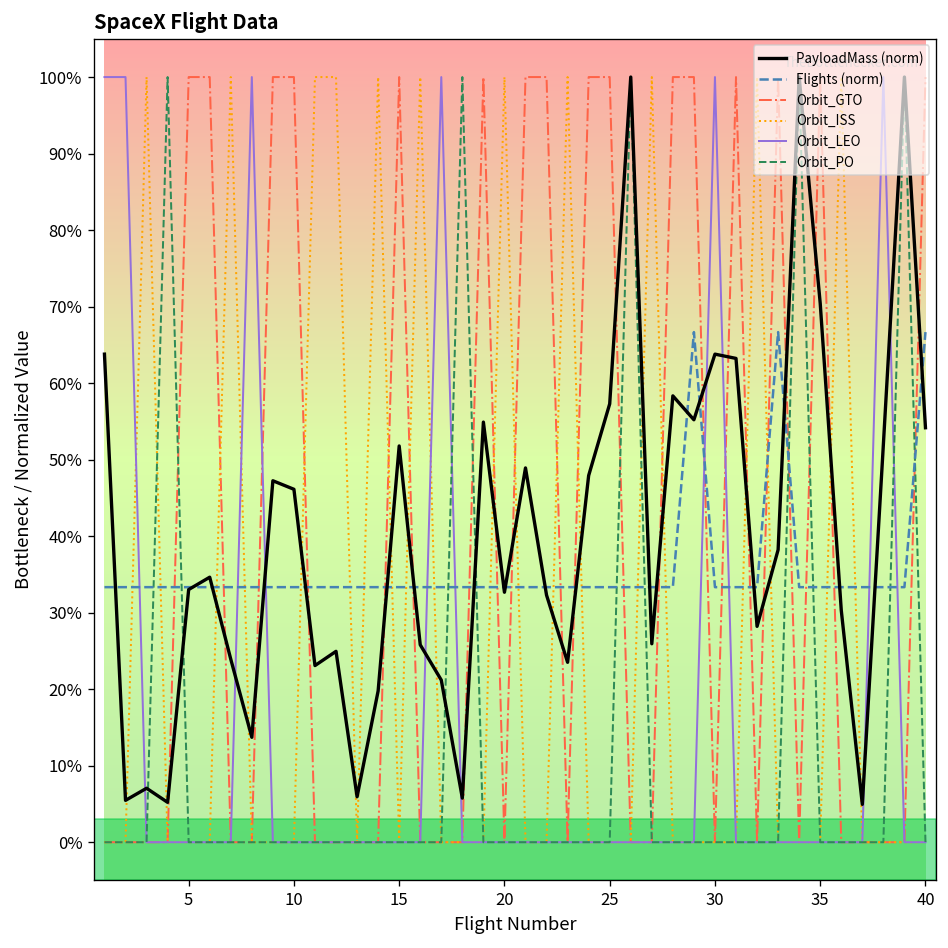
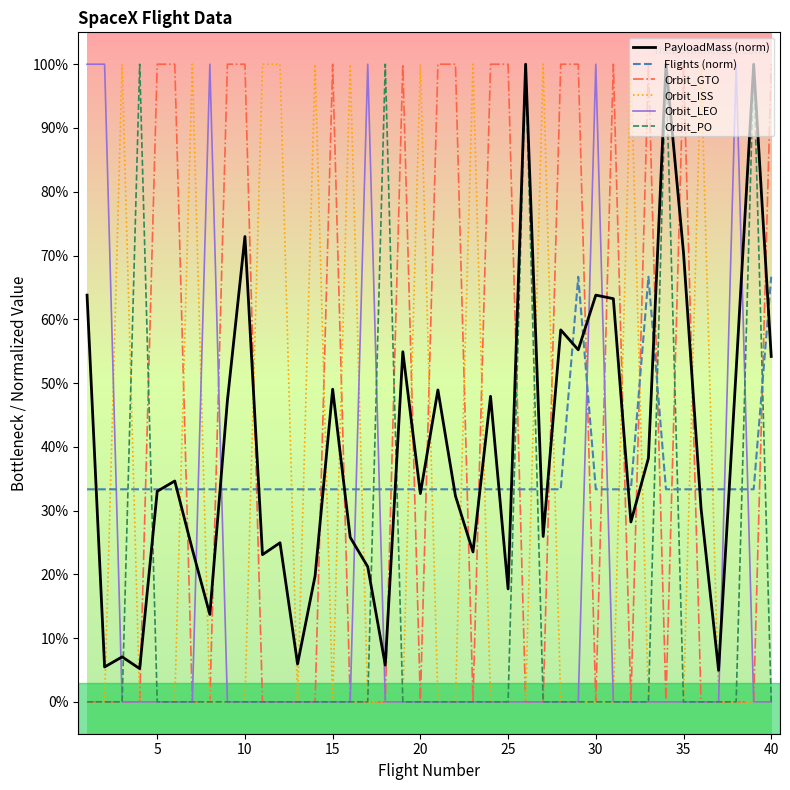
PayloadMass (norm), 10: 46% -> 73%
PayloadMass (norm), 15: 52% -> 49%
PayloadMass (norm), 25: 57% -> 18%
